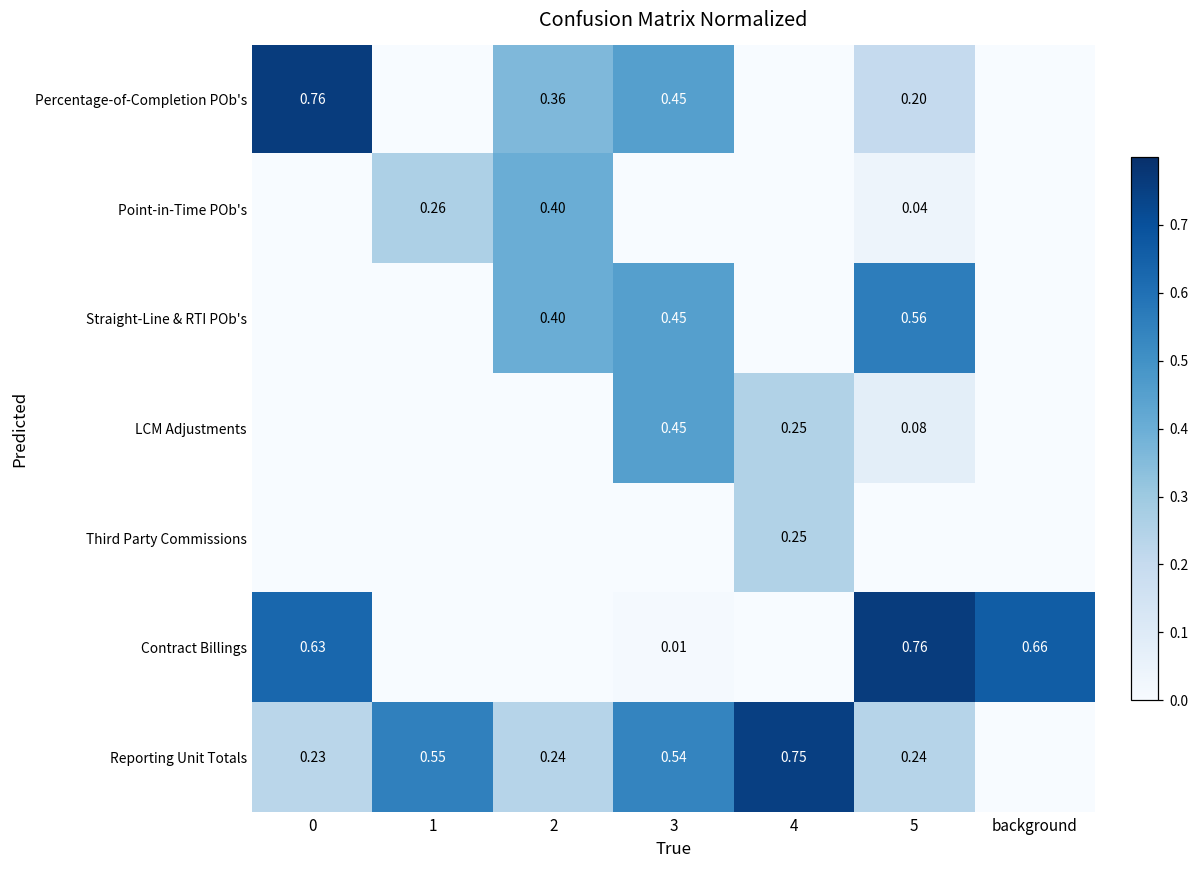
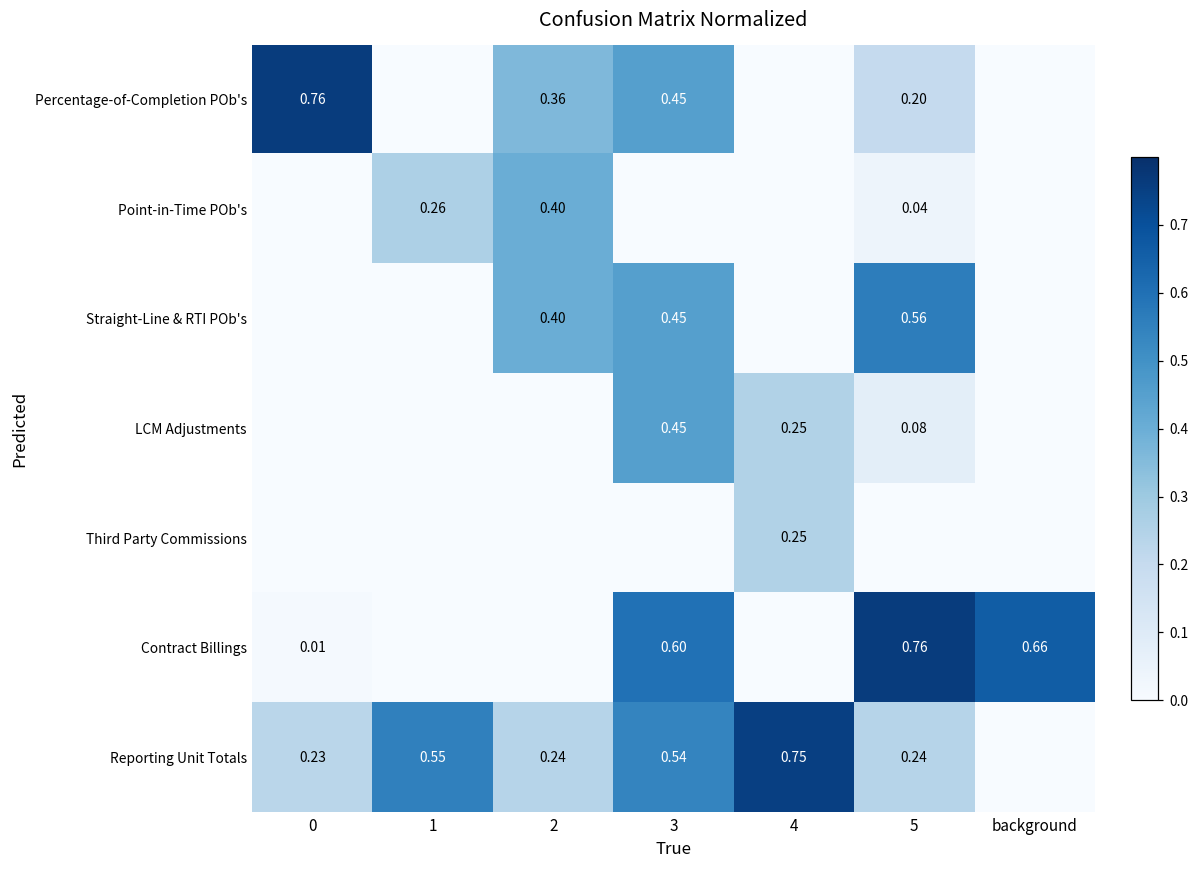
Contract Billings, 0: 0.63 -> 0.01
Contract Billings, 3: 0.01 -> 0.60
